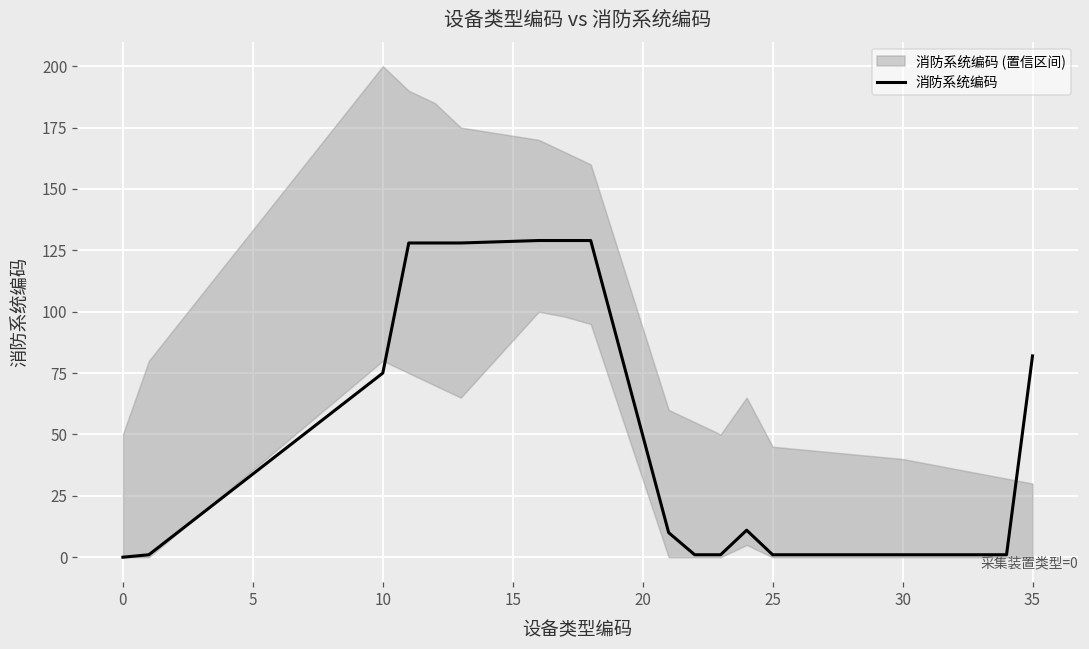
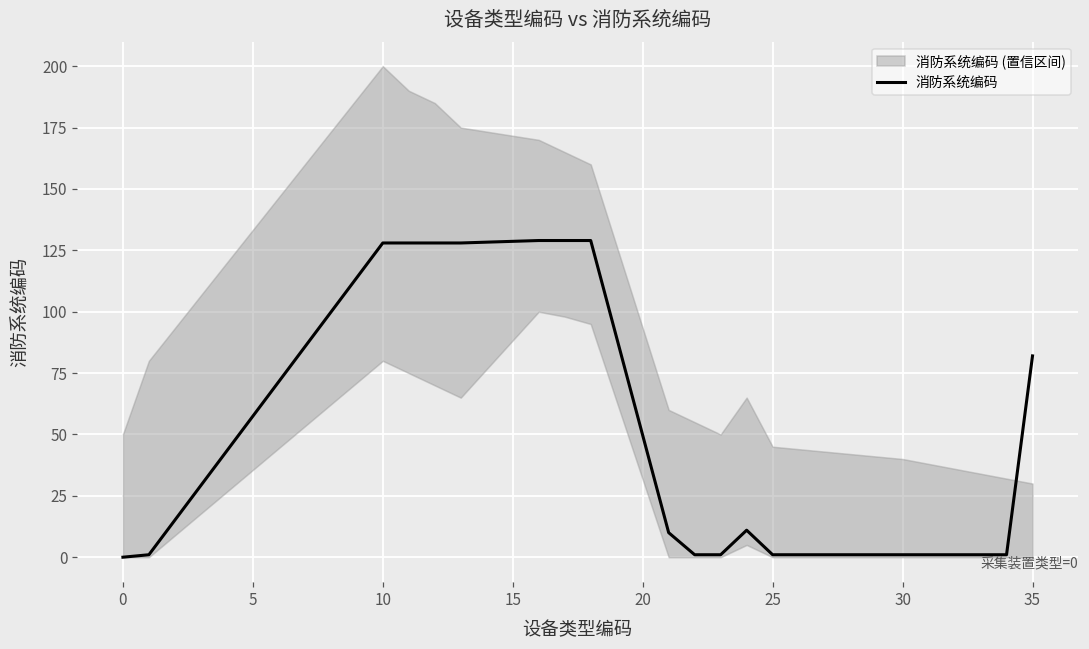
消防系统编码, 10: 75 -> 128
